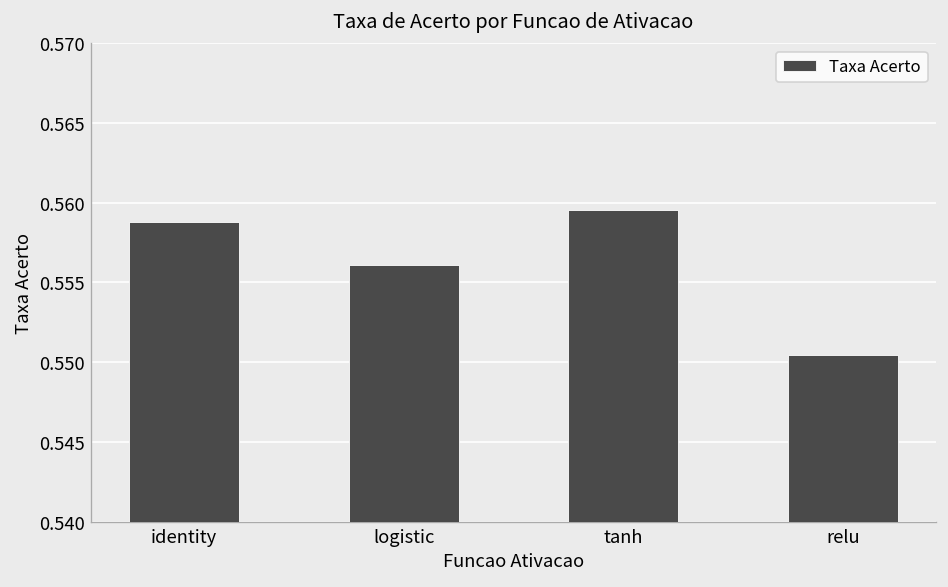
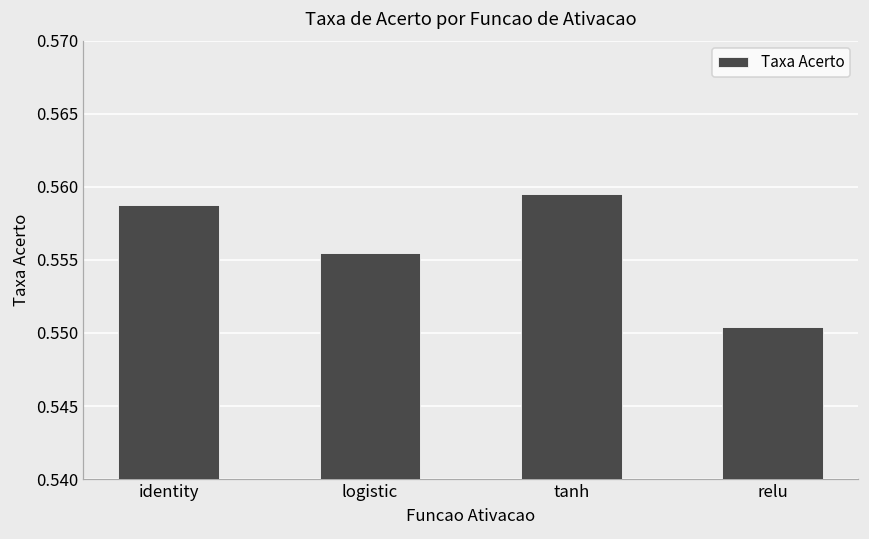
logistic: 0.5561 -> 0.5555
